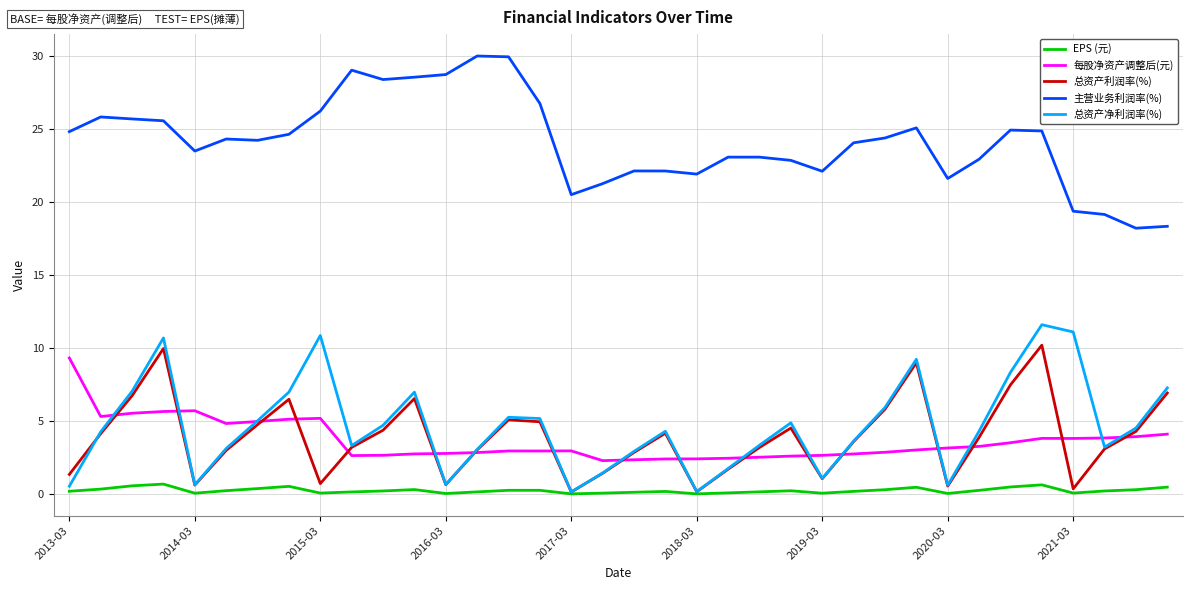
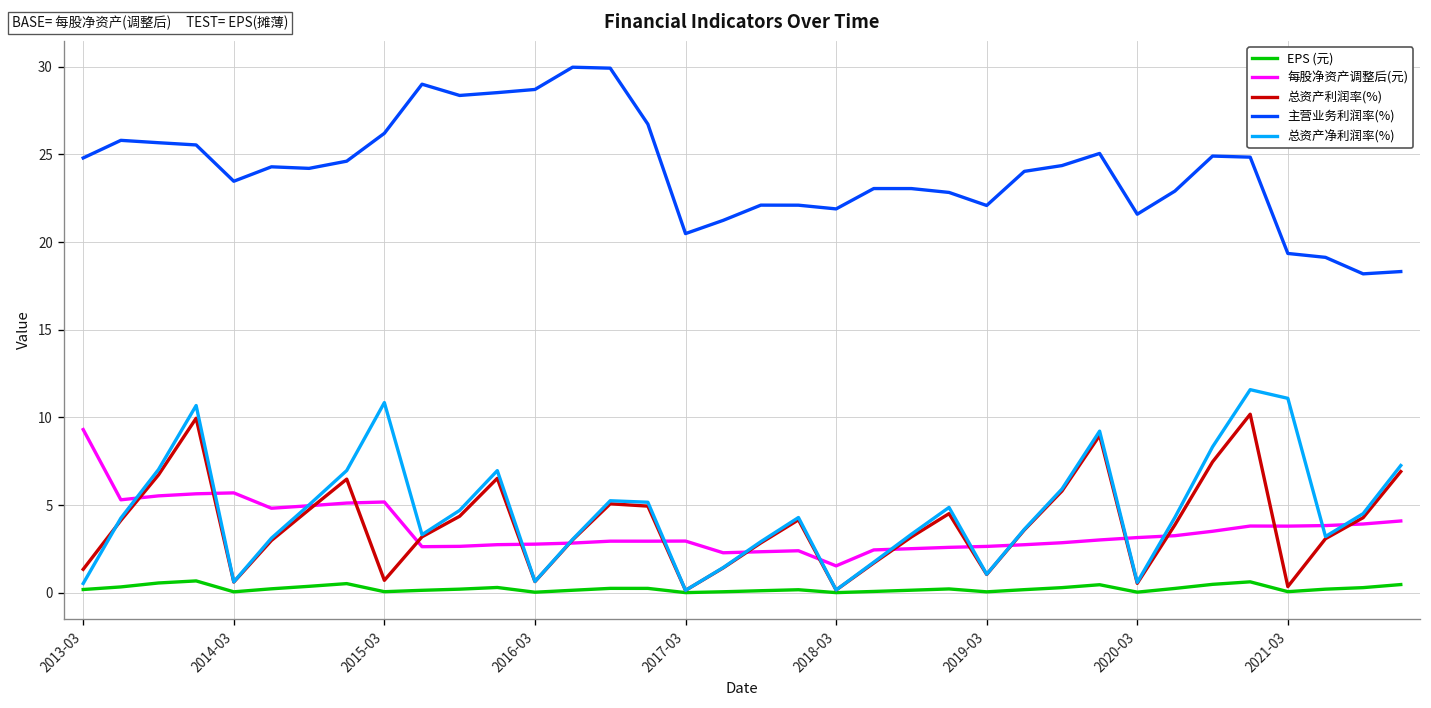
每股净资产调整后(元), 2018-03: 2.4 -> 1.5
